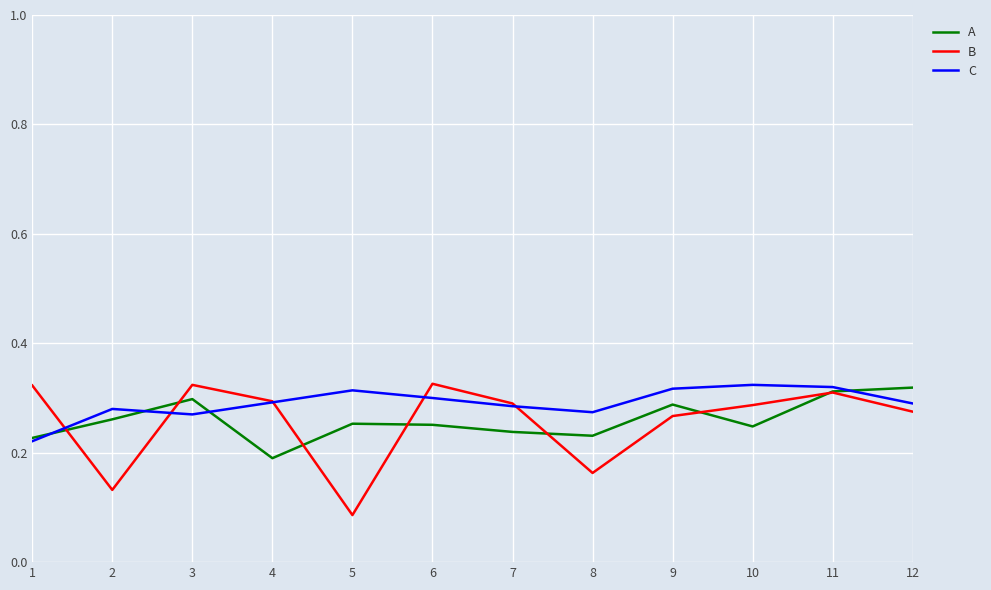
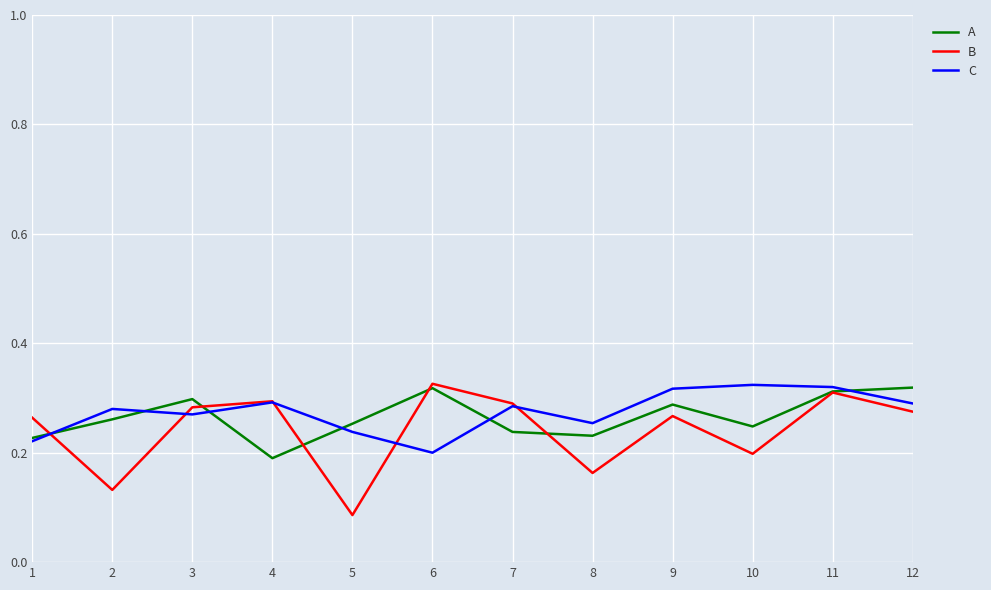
B, 1: 0.32 -> 0.26
B, 3: 0.32 -> 0.28
C, 5: 0.31 -> 0.24
A, 6: 0.25 -> 0.32
C, 6: 0.3 -> 0.2
C, 8: 0.27 -> 0.25
B, 10: 0.29 -> 0.20
